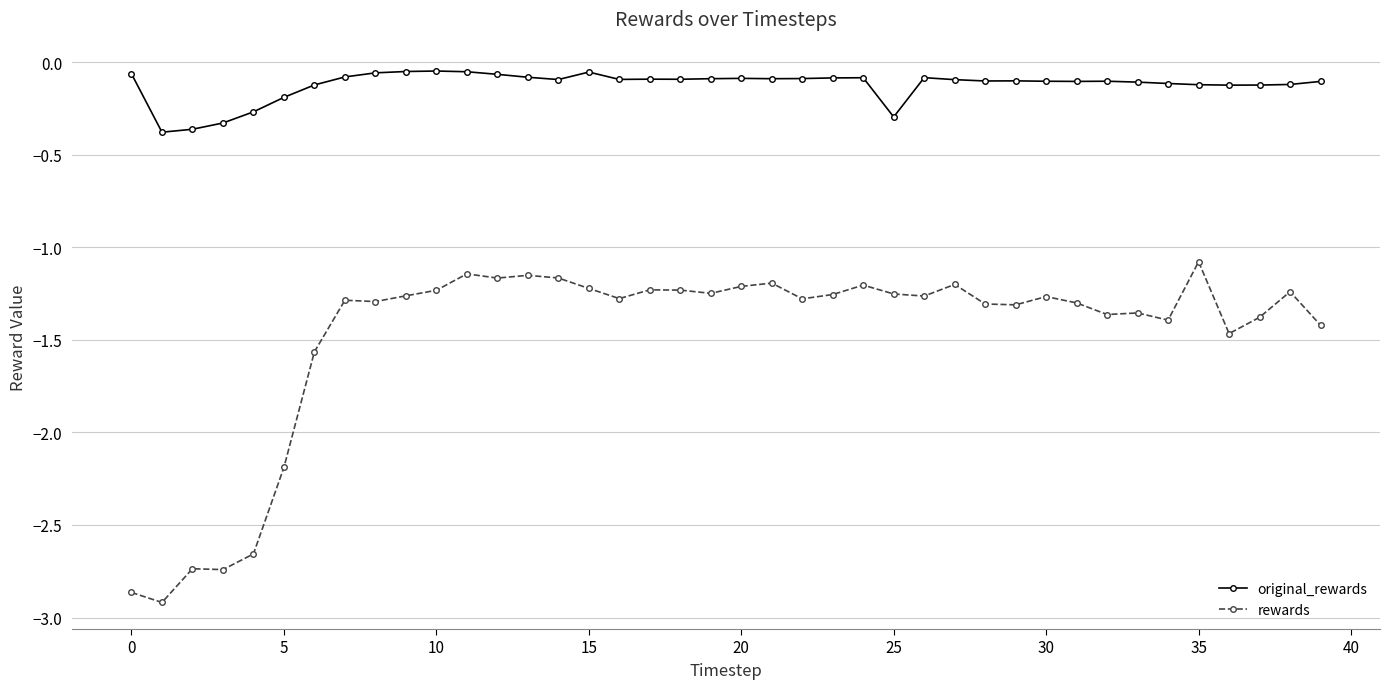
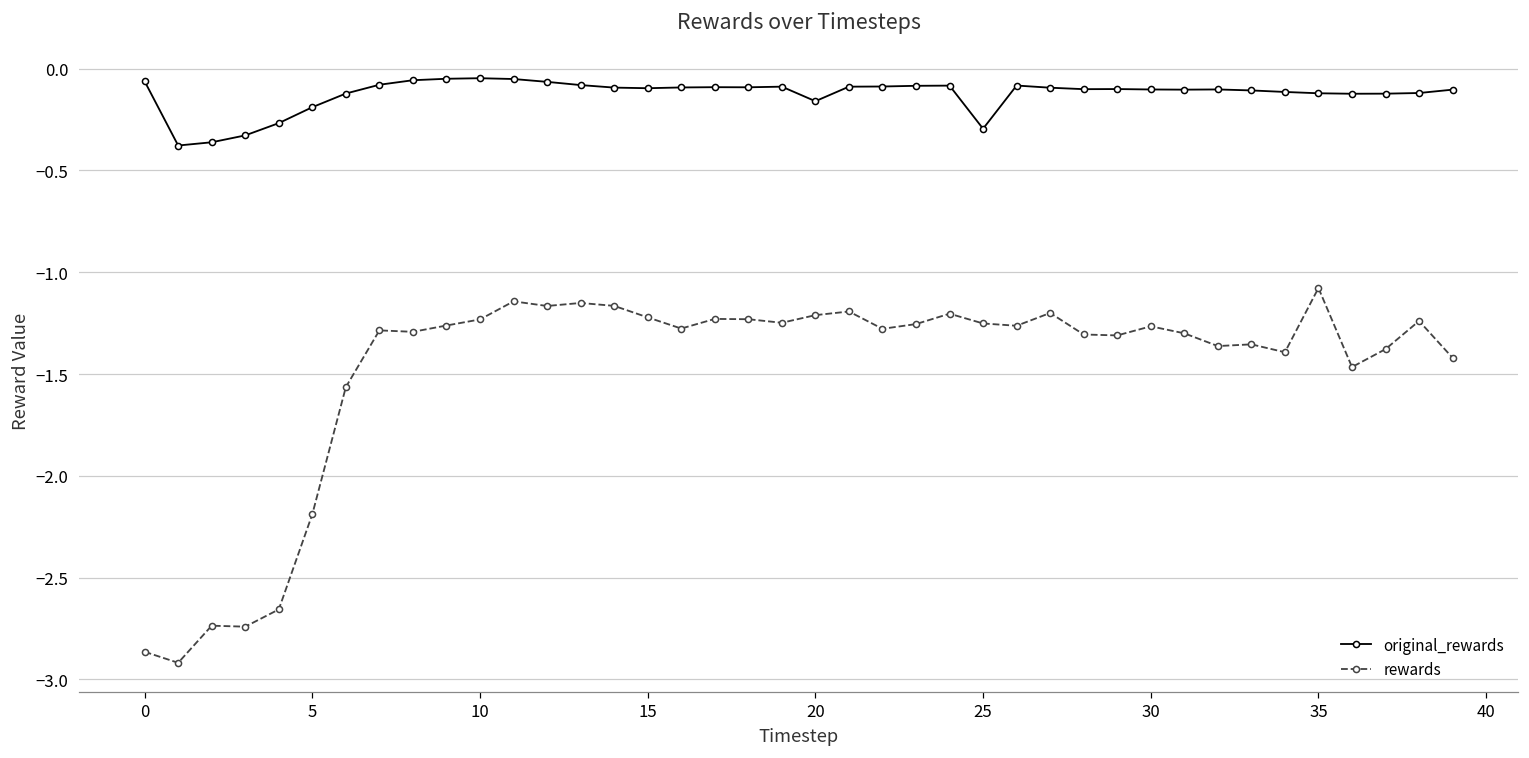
original_rewards, 15: -0.05 -> -0.10
original_rewards, 20: -0.09 -> -0.16
